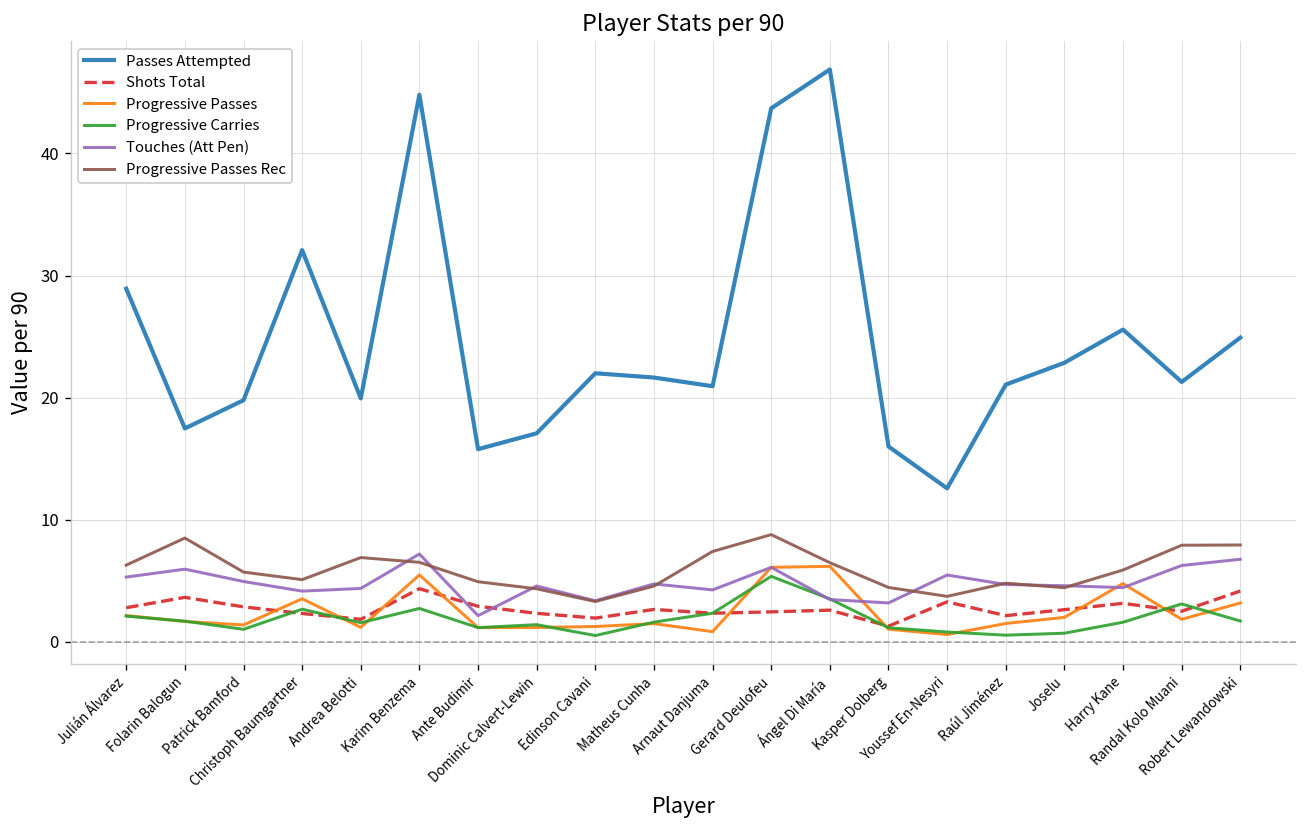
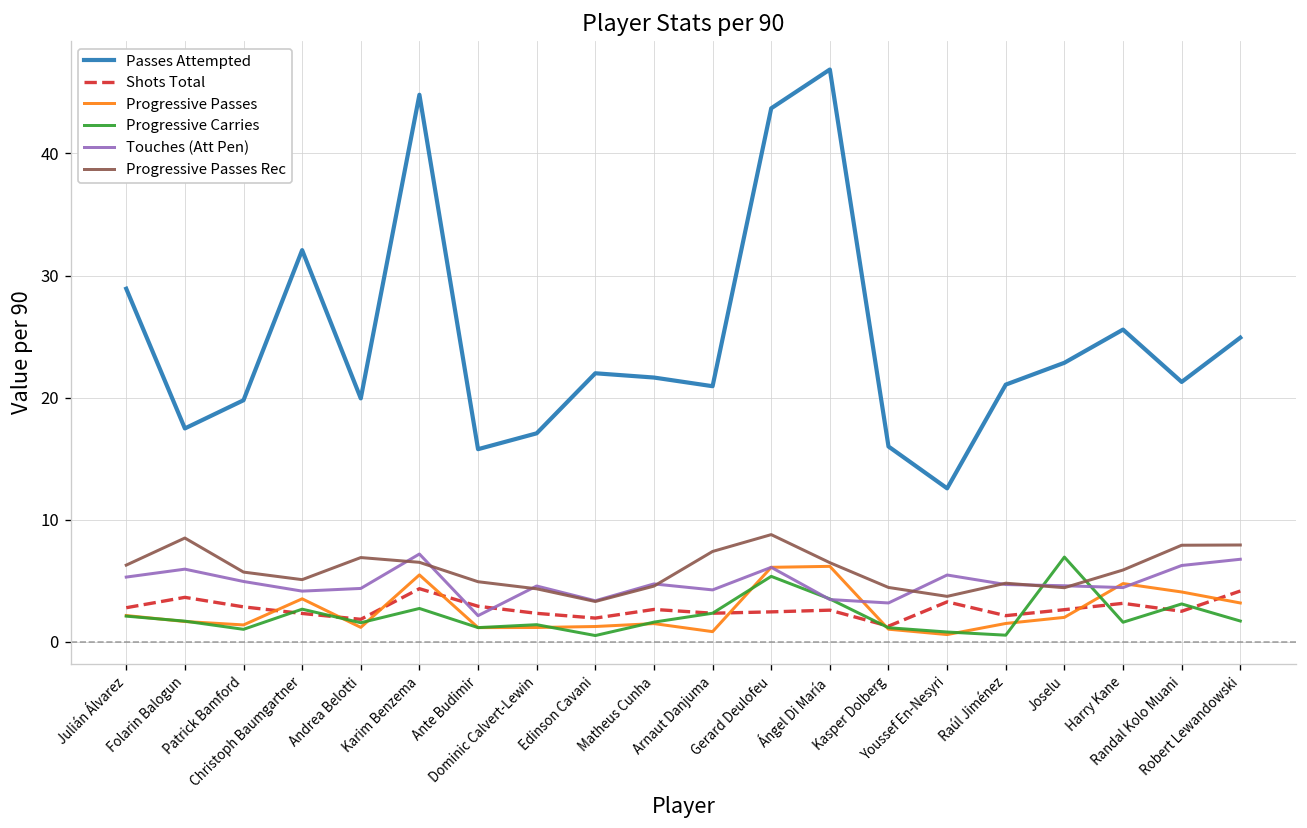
Progressive Carries, Joselu: 0.7 -> 6.9
Progressive Passes, Randal Kolo Muani: 1.8 -> 4.1
